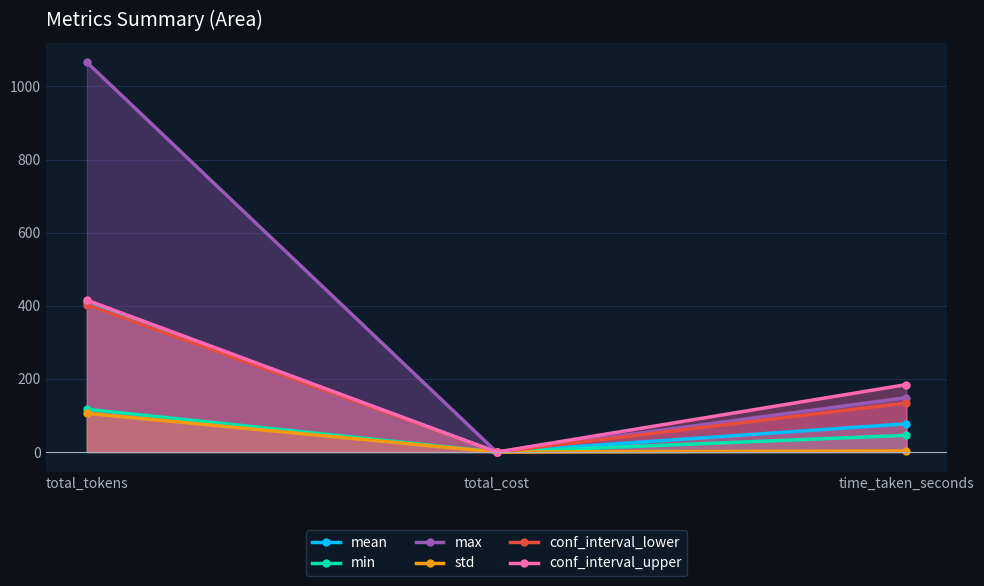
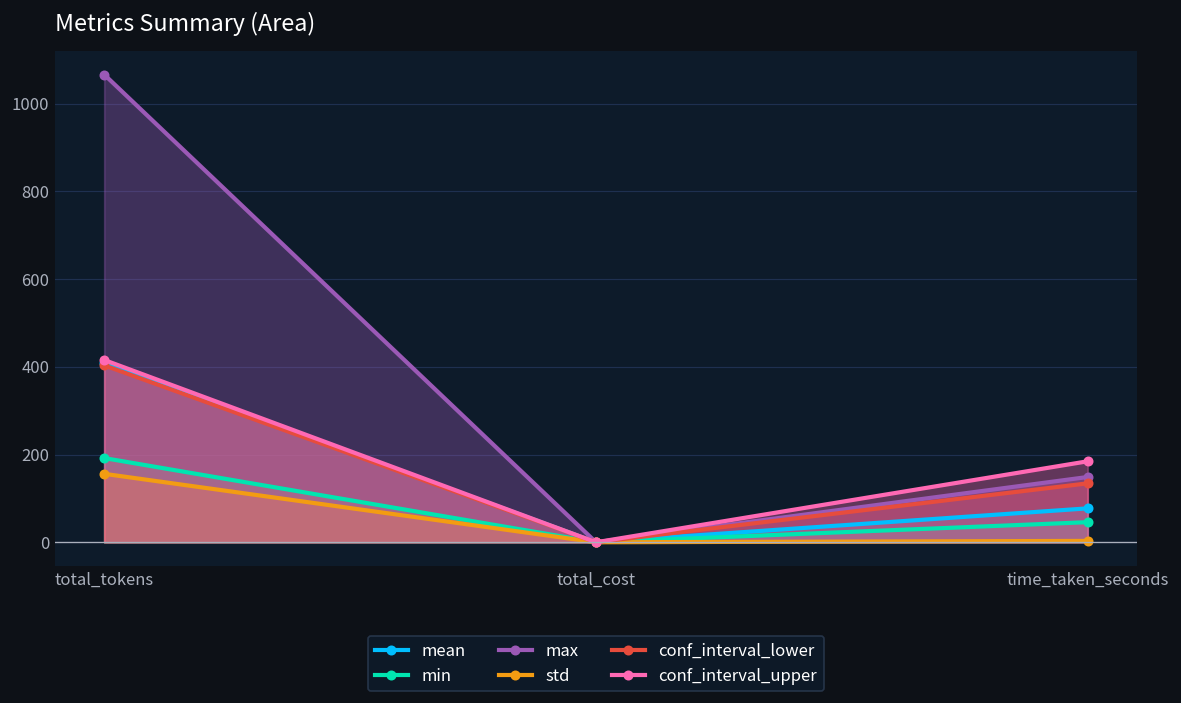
min, total_tokens: 120 -> 190
std, total_tokens: 110 -> 160
